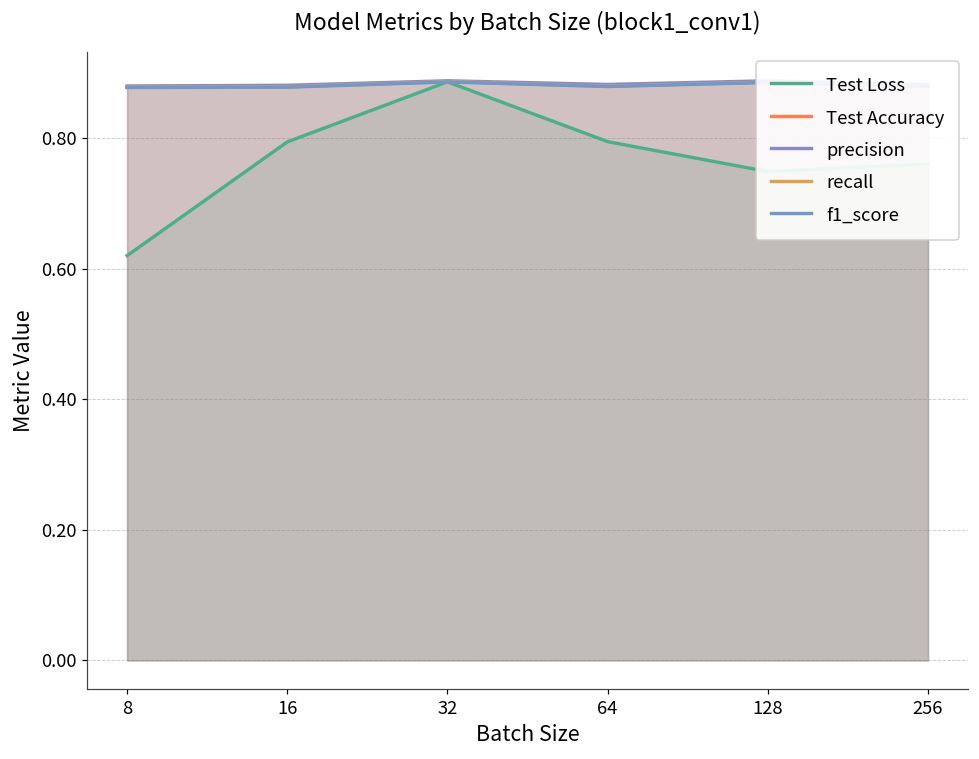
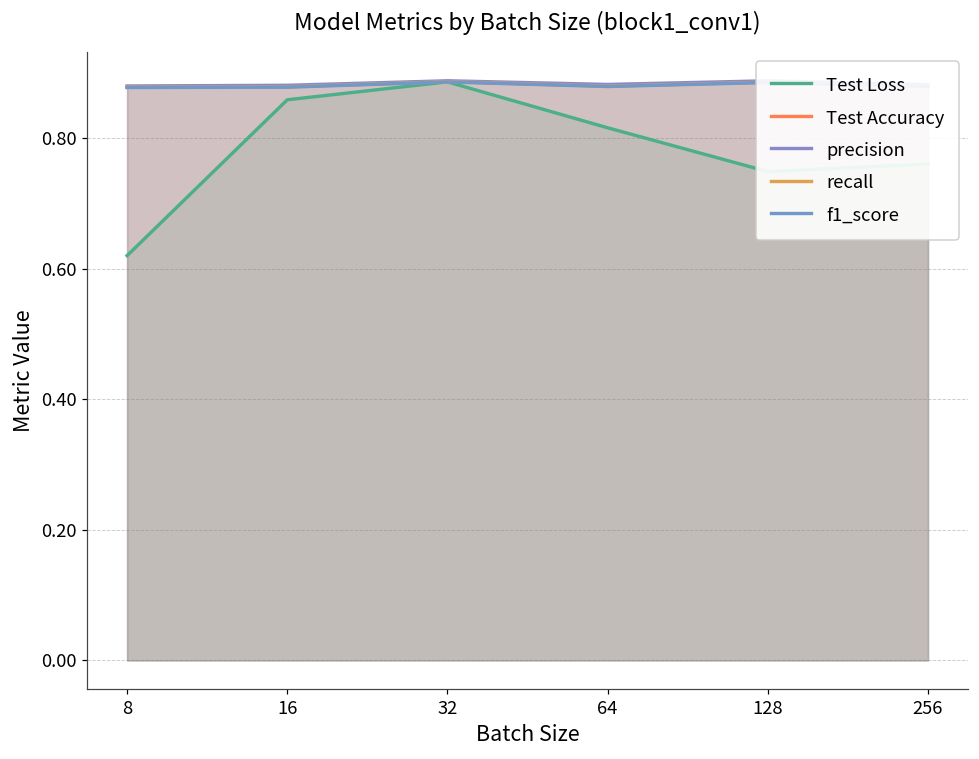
Test Loss, 16: 0.79 -> 0.86
Test Loss, 64: 0.80 -> 0.82
